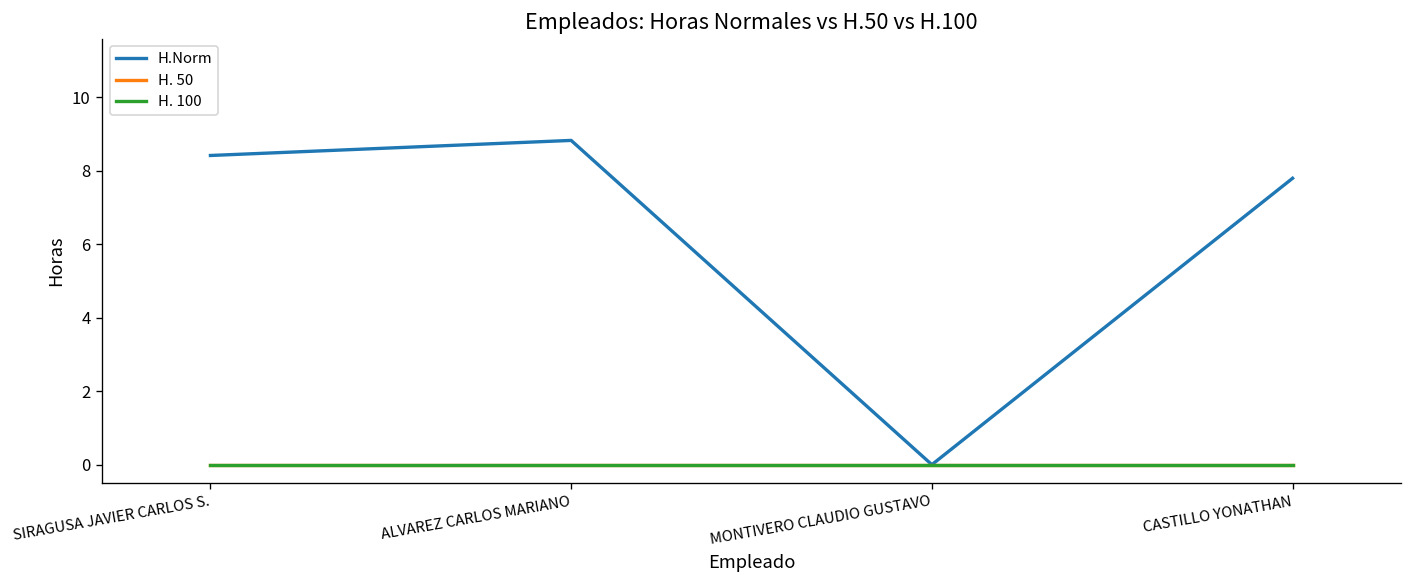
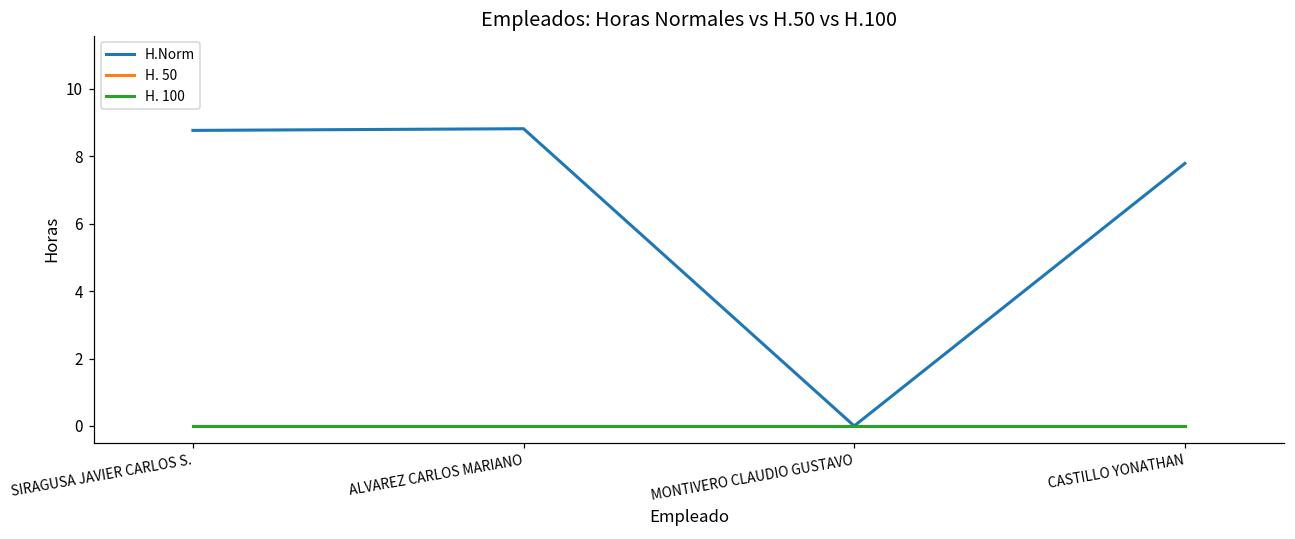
H.Norm, SIRAGUSA JAVIER CARLOS S.: 8.4 -> 8.8
